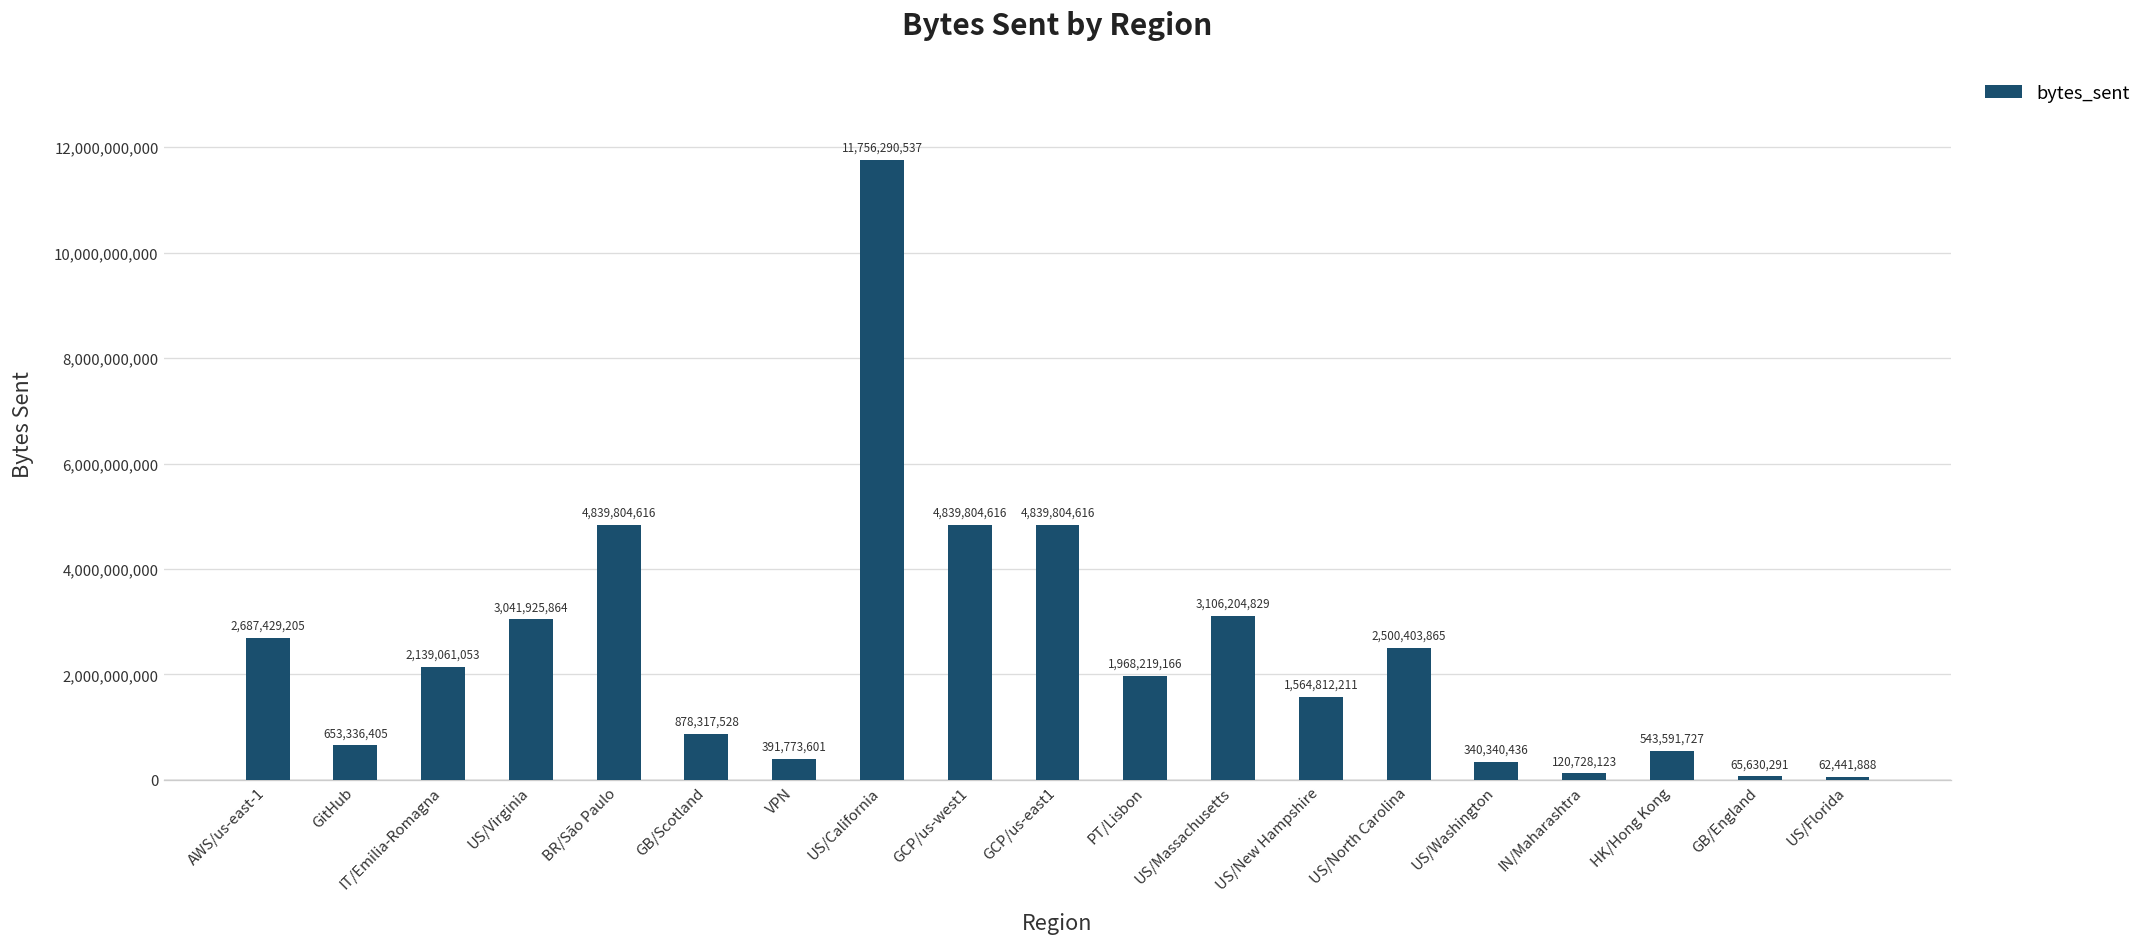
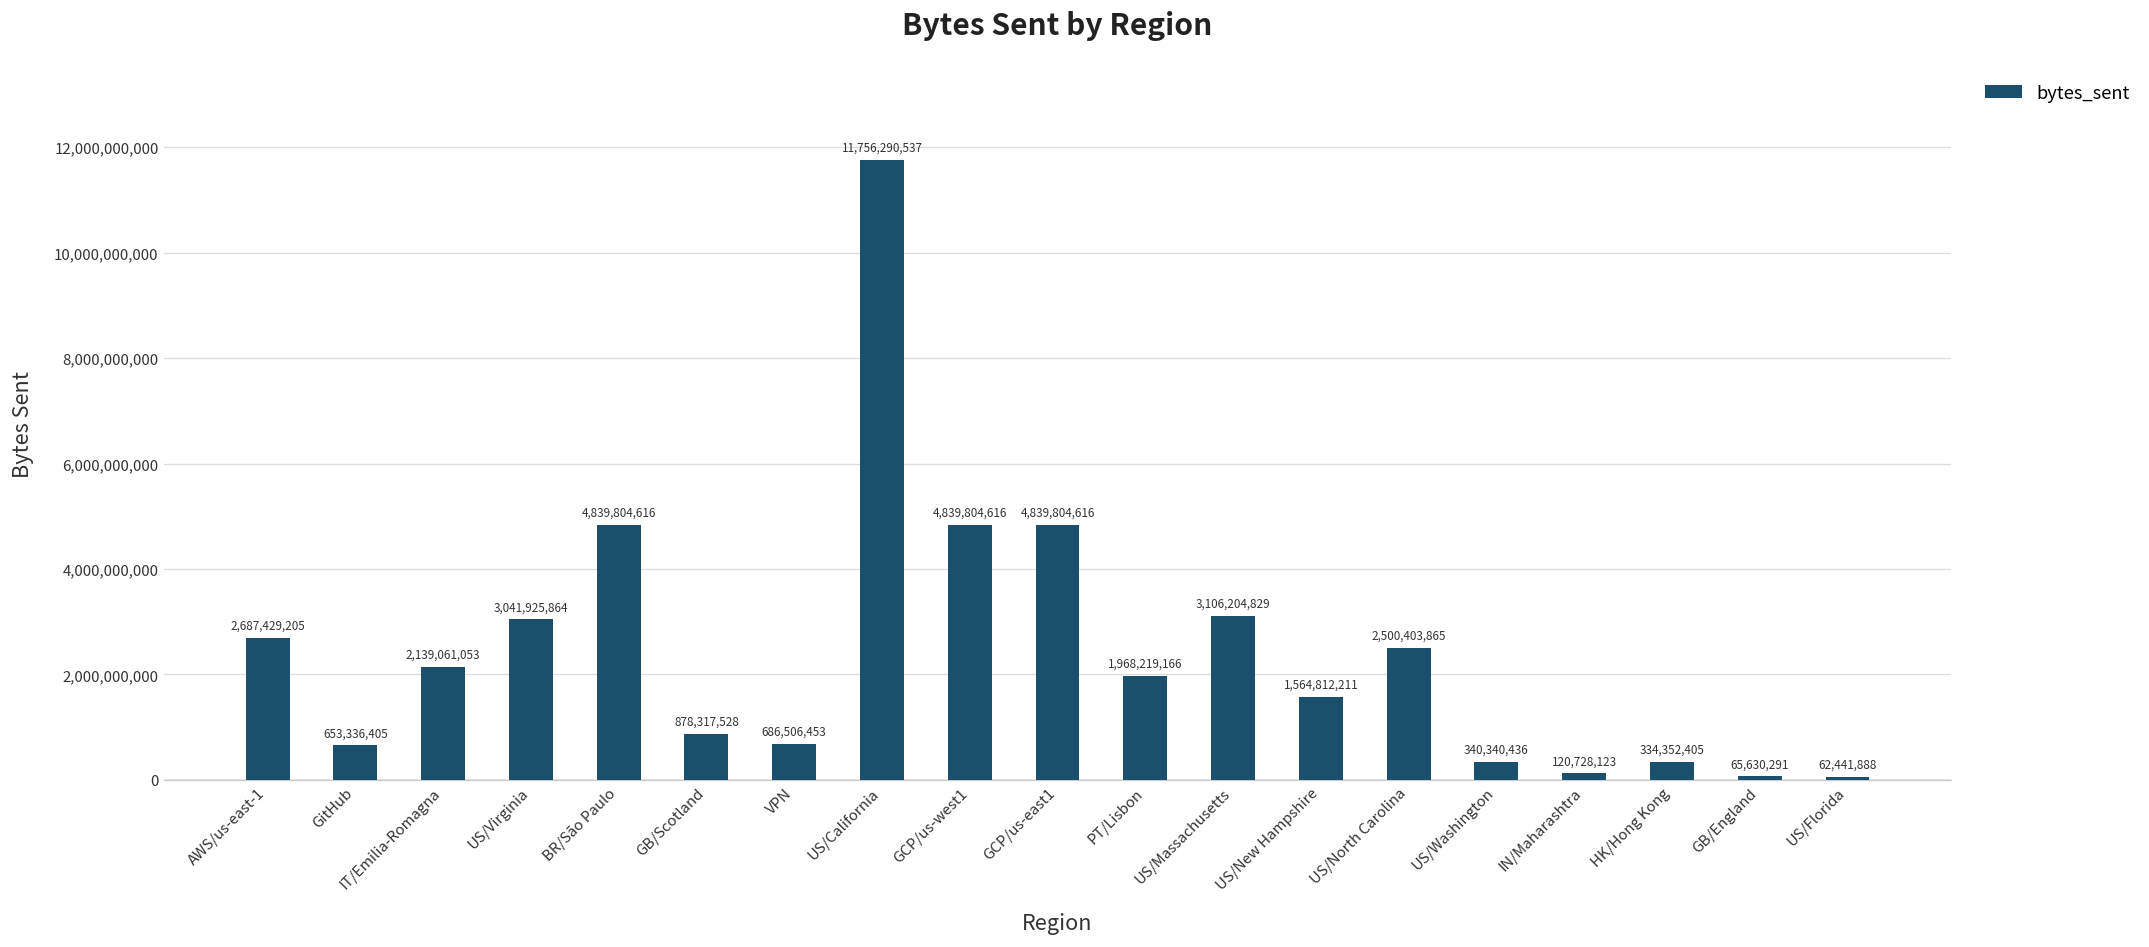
VPN: 391,773,601 -> 686,506,453
HK/Hong Kong: 543,591,727 -> 334,352,405
